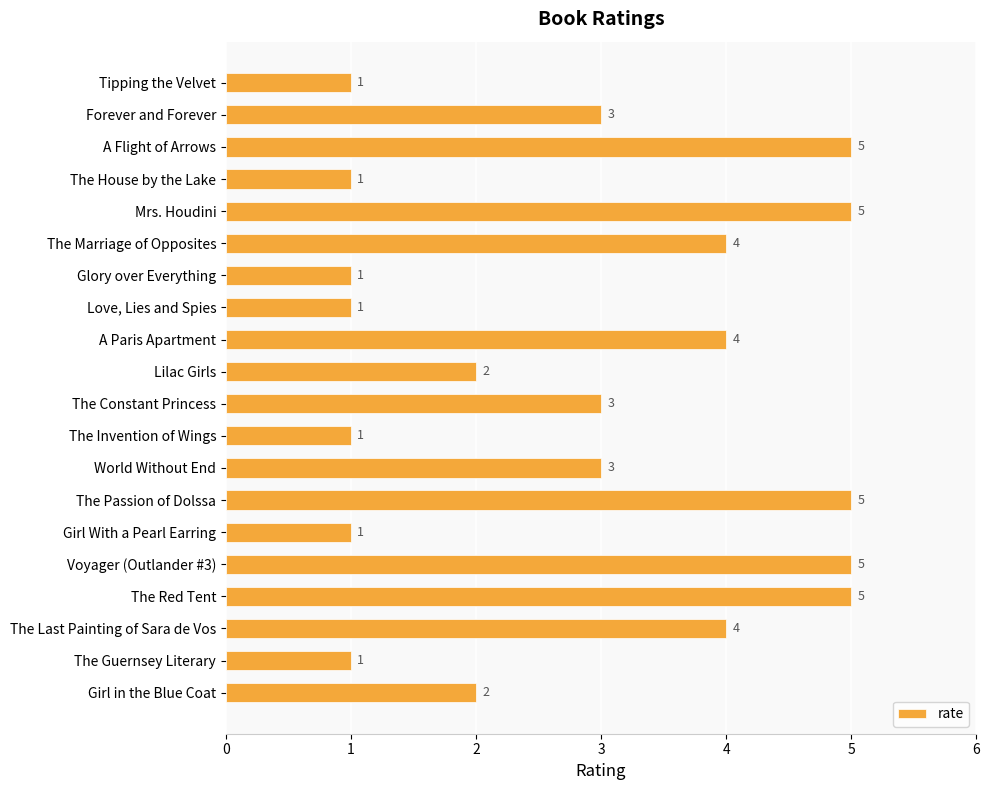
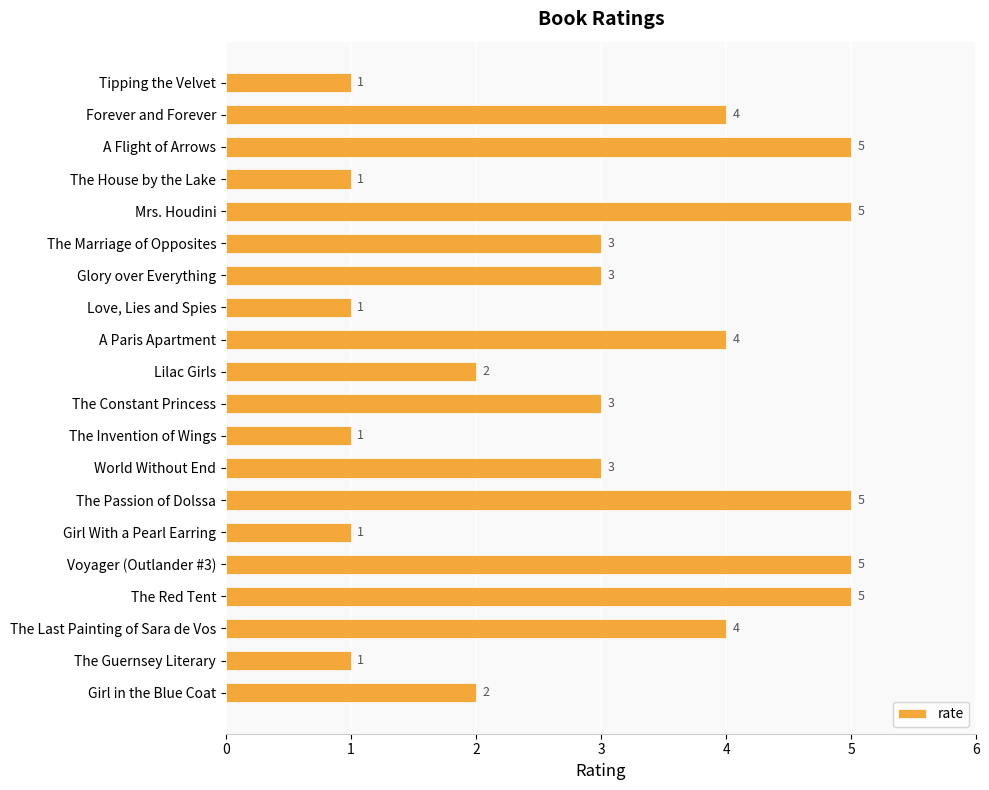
Forever and Forever: 3 -> 4
The Marriage of Opposites: 4 -> 3
Glory over Everything: 1 -> 3
